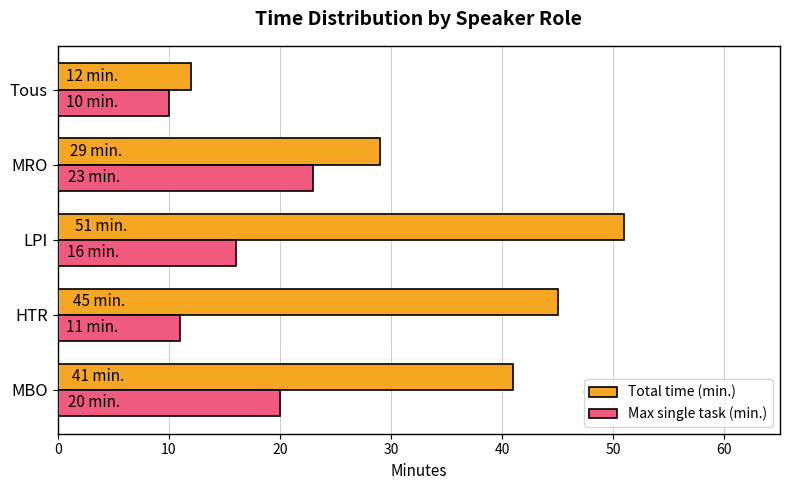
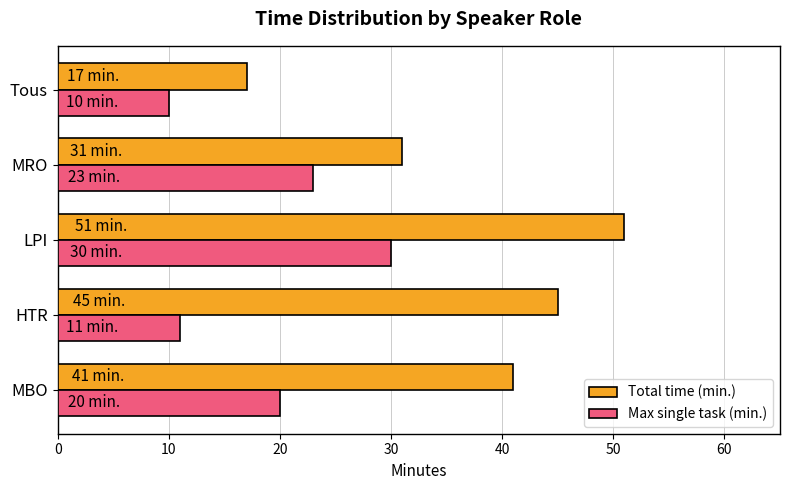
Total time (min.), Tous: 12 -> 17
Total time (min.), MRO: 29 -> 31
Max single task (min.), LPI: 16 -> 30
